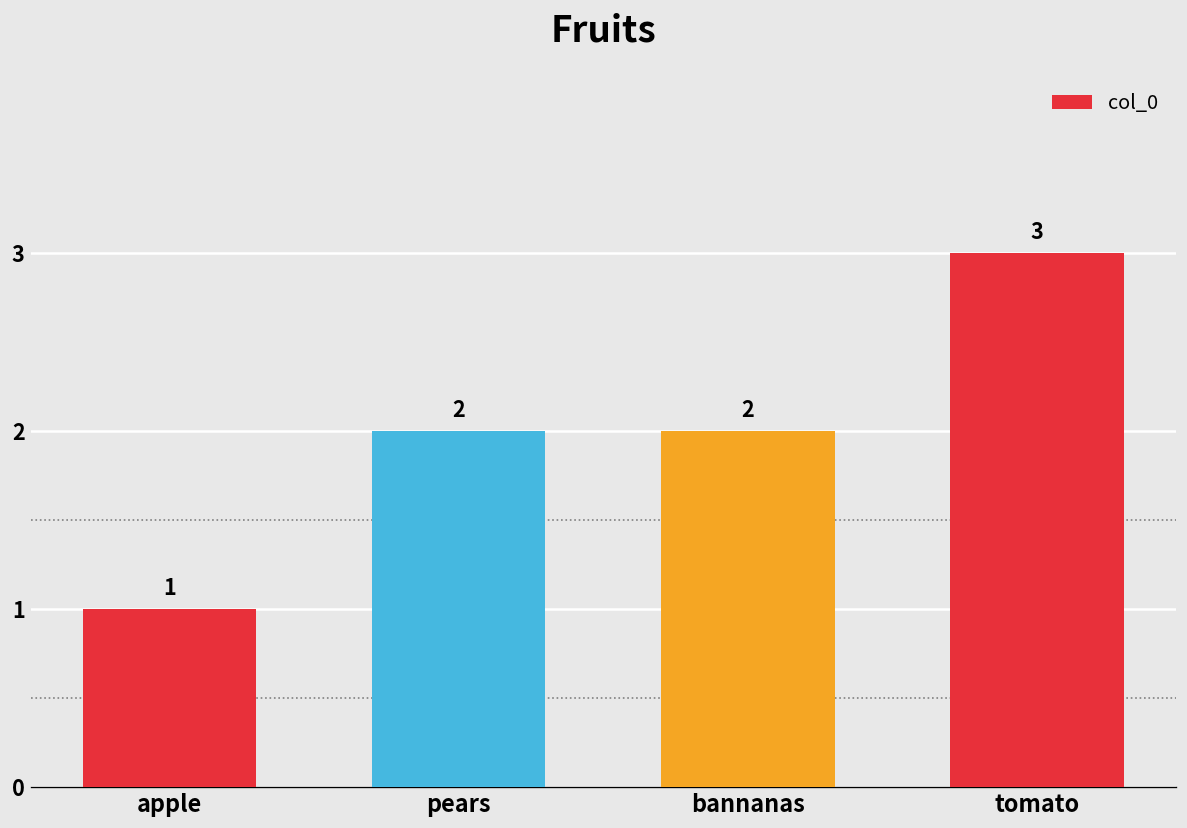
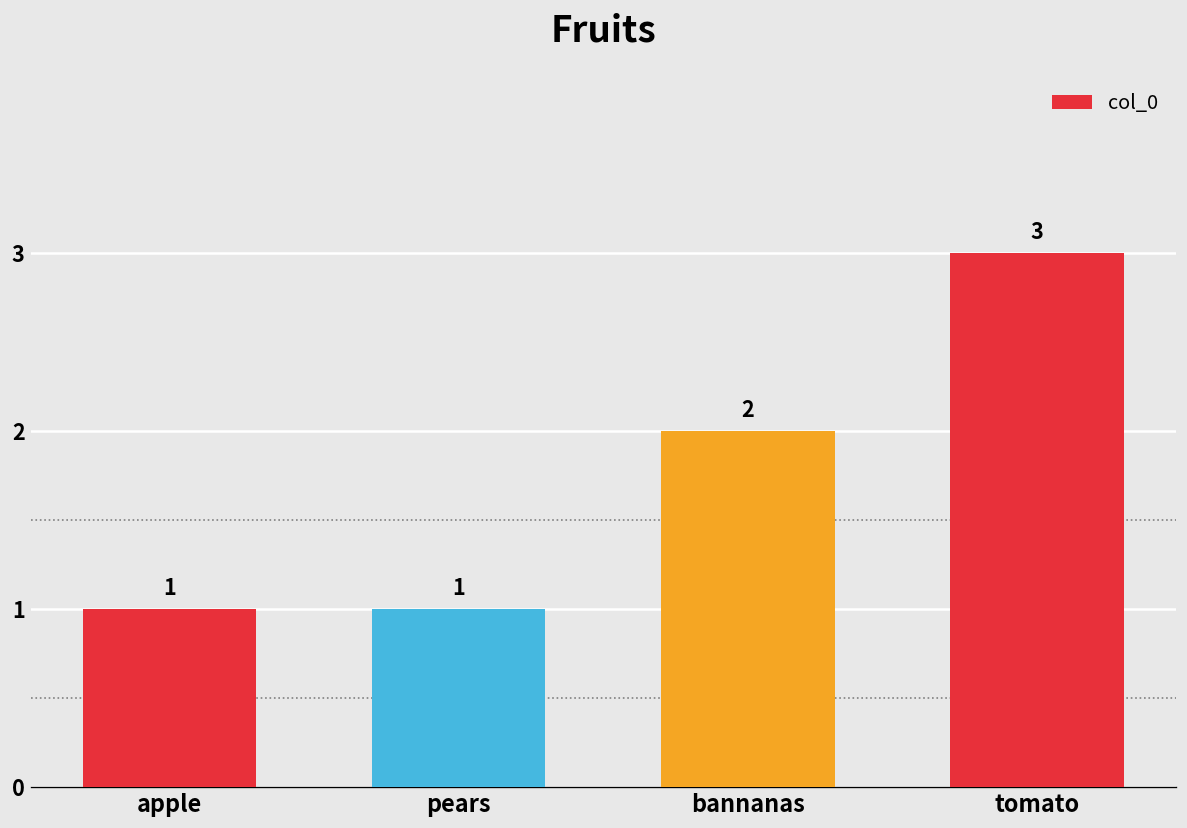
pears: 2 -> 1
